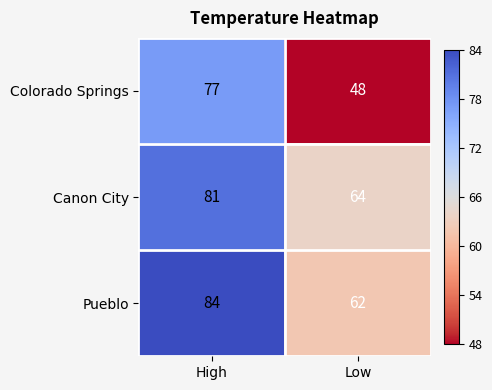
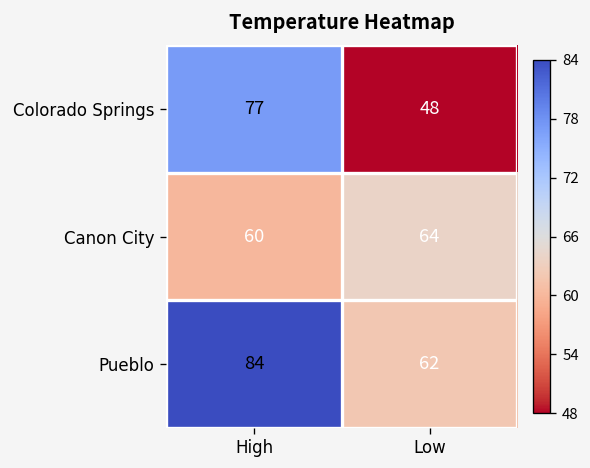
Canon City, High: 81 -> 60
